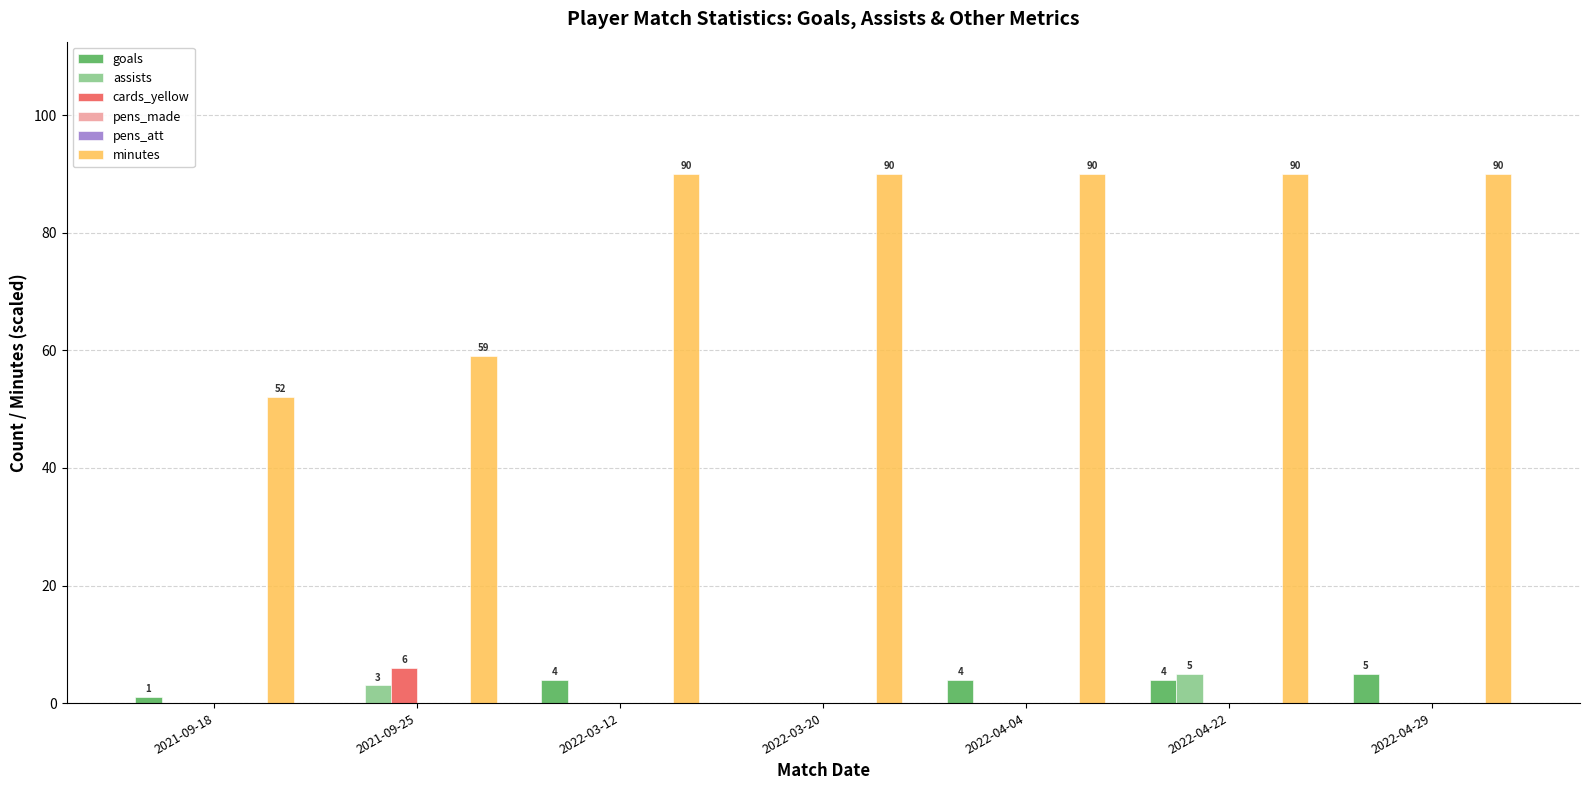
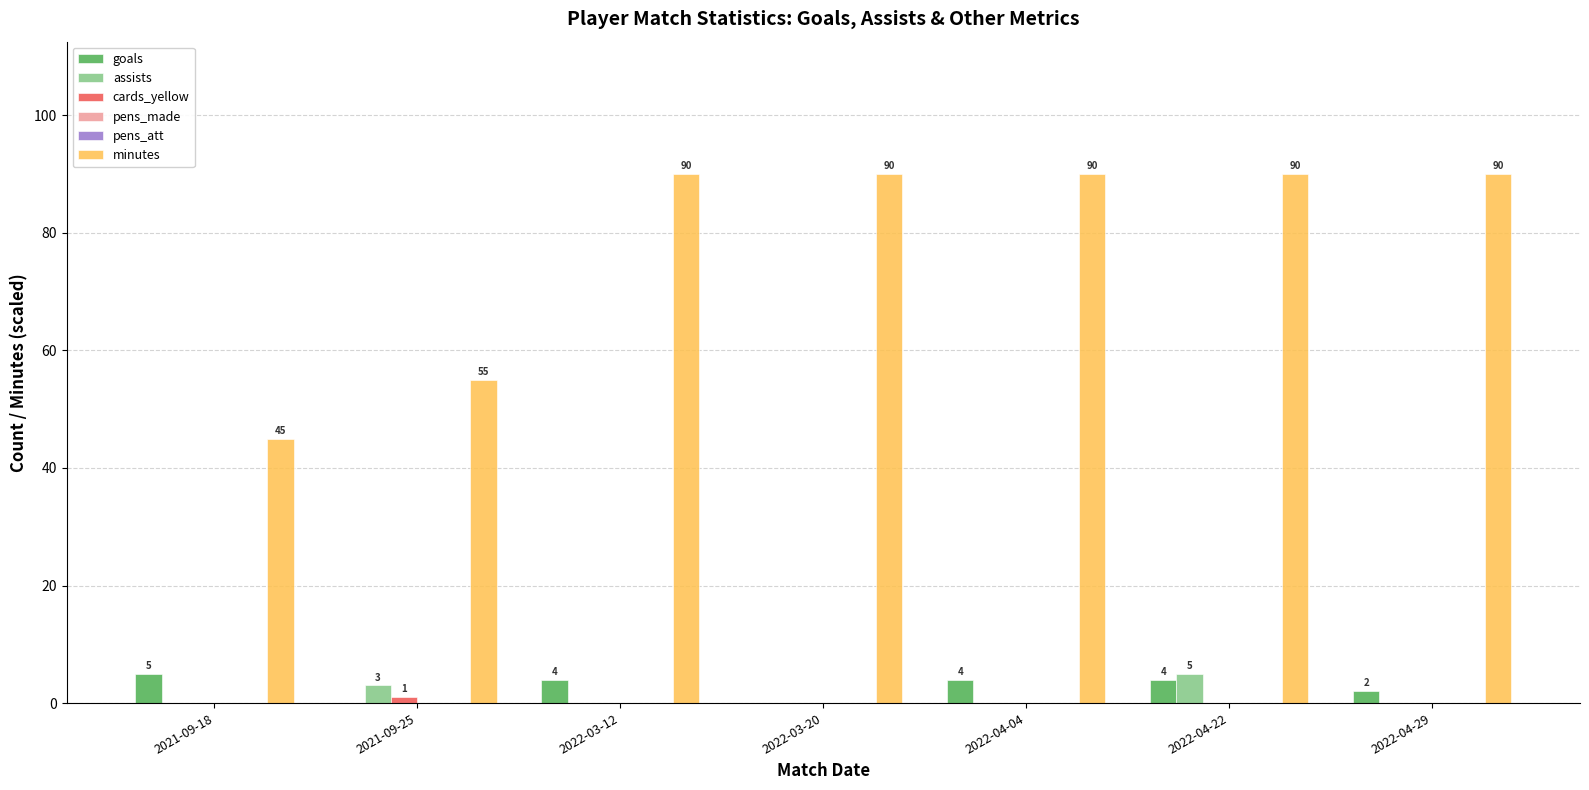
goals, 2021-09-18: 1 -> 5
minutes, 2021-09-18: 52 -> 45
cards_yellow, 2021-09-25: 6 -> 1
minutes, 2021-09-25: 59 -> 55
goals, 2022-04-29: 5 -> 2
